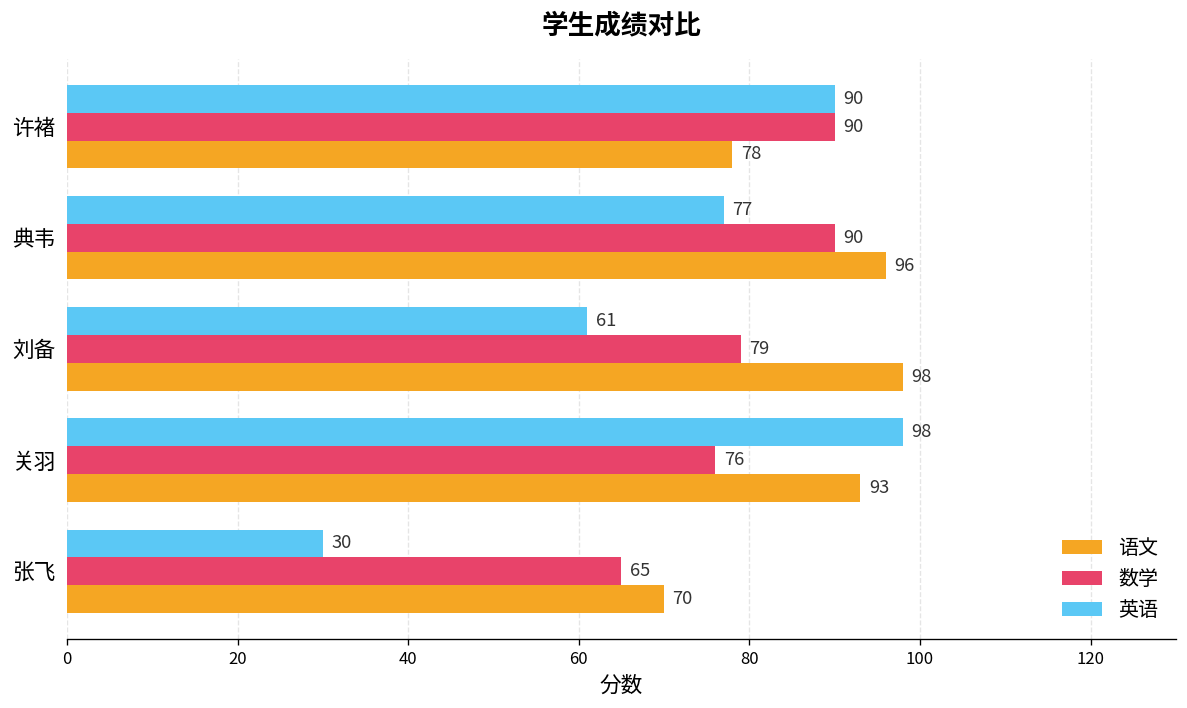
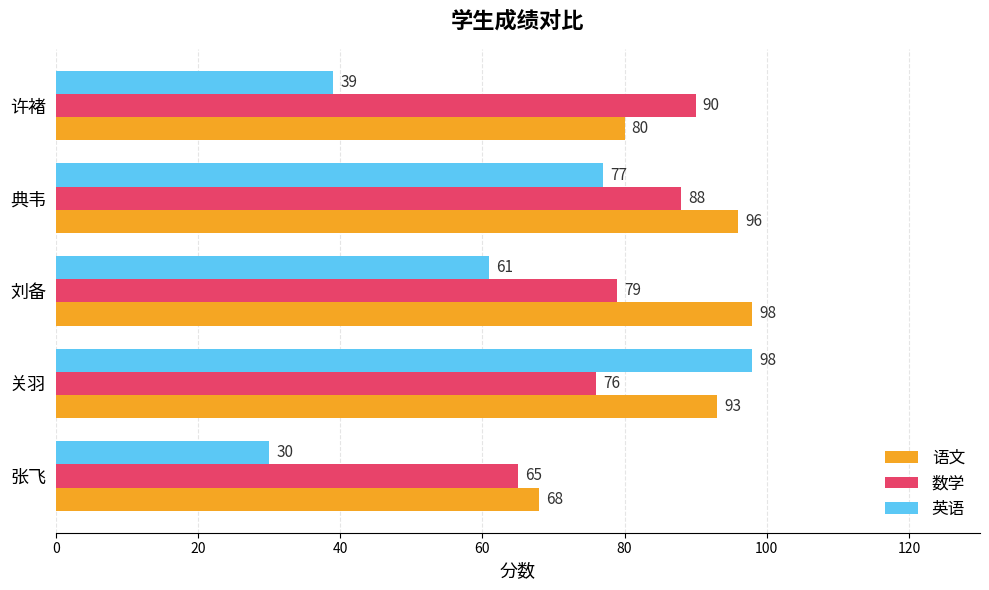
英语, 许褚: 90 -> 39
语文, 许褚: 78 -> 80
数学, 典韦: 90 -> 88
语文, 张飞: 70 -> 68
